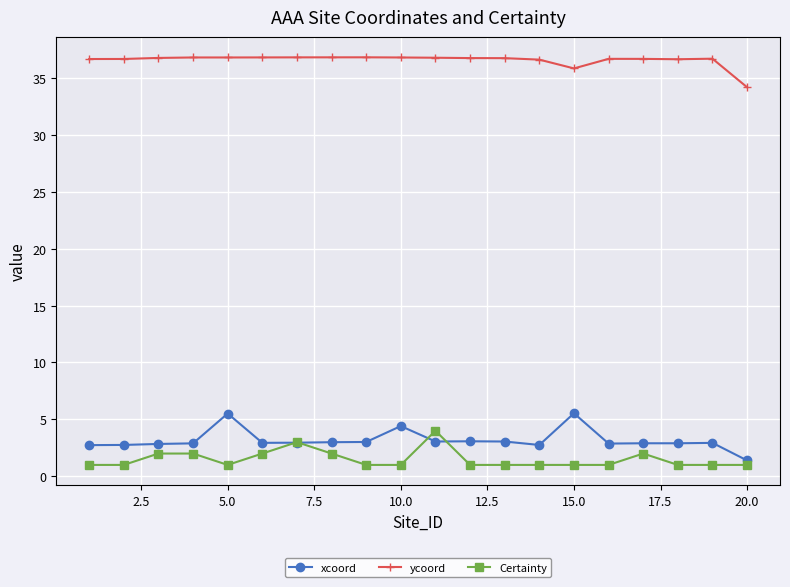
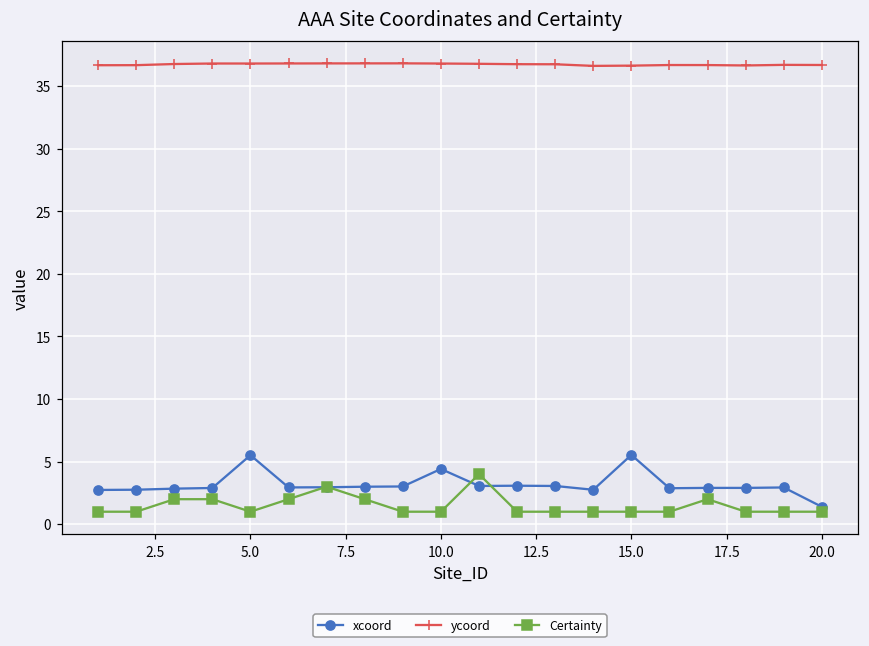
ycoord, 15.0: 35.8 -> 36.6
ycoord, 20.0: 34.2 -> 36.7
